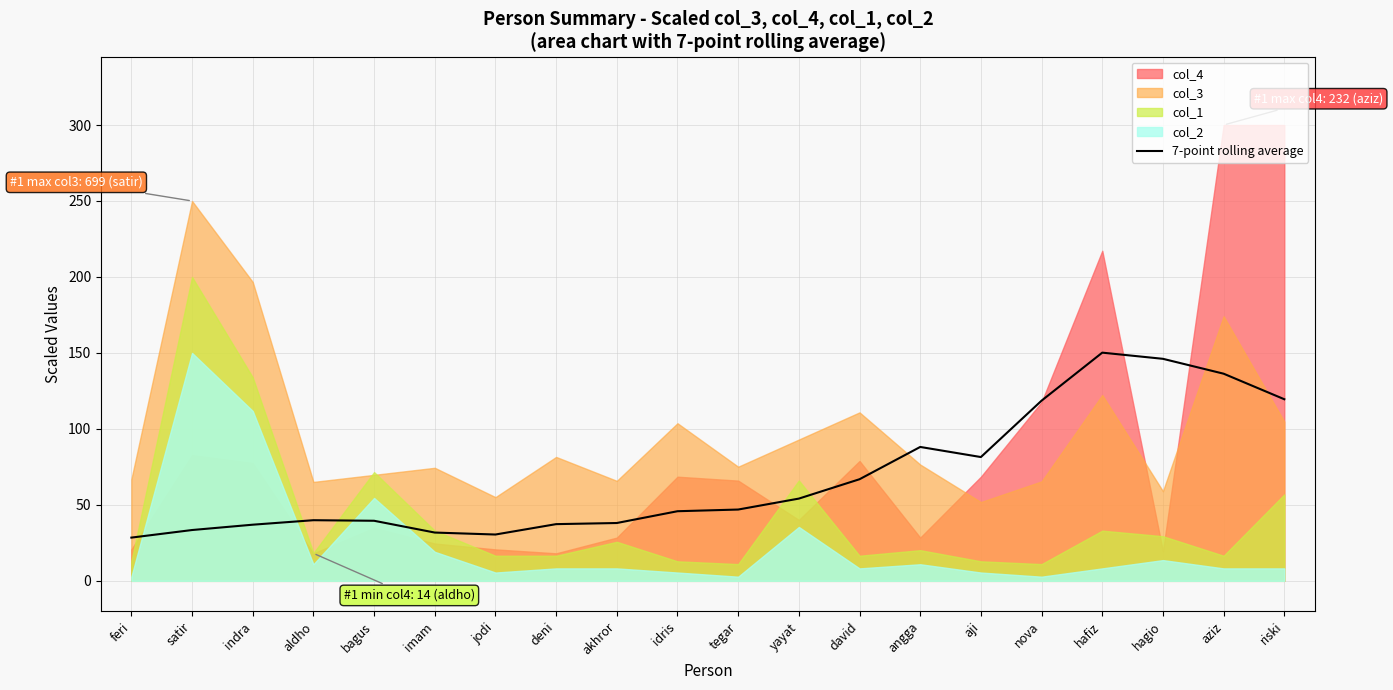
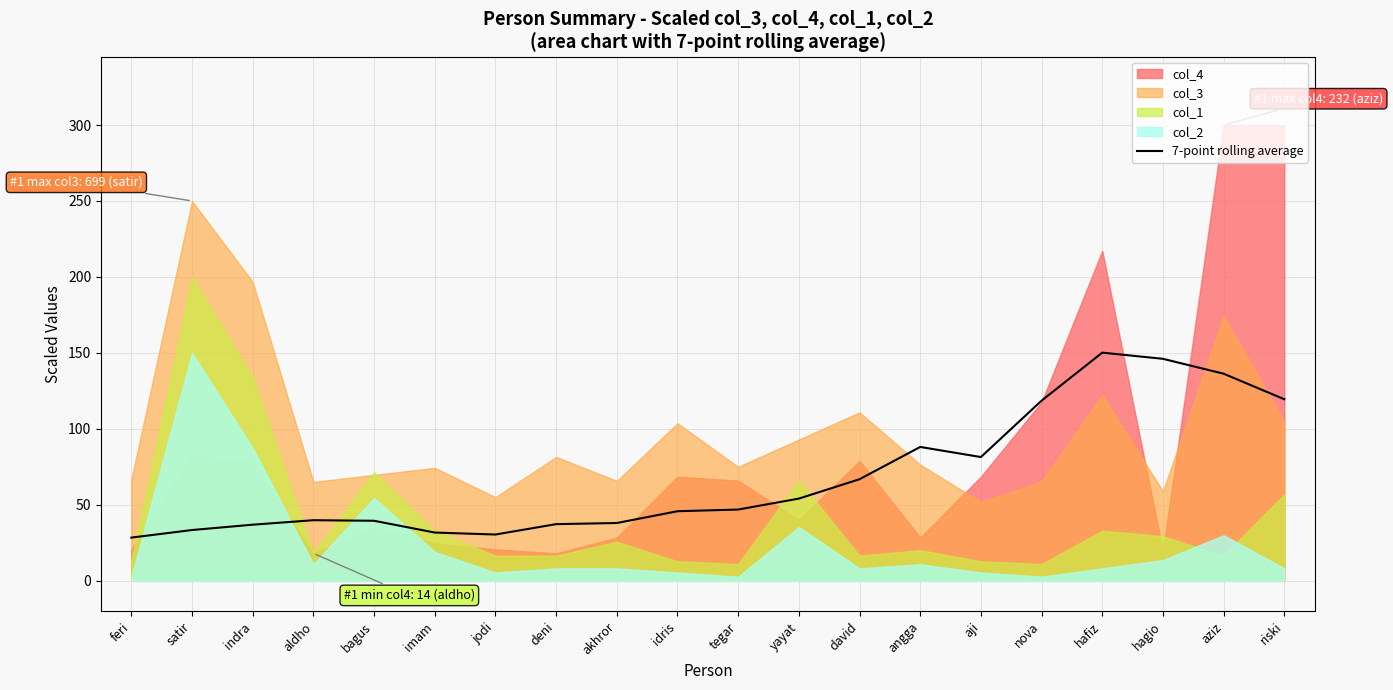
col_2, indra: 112 -> 87
col_2, aziz: 8 -> 30
